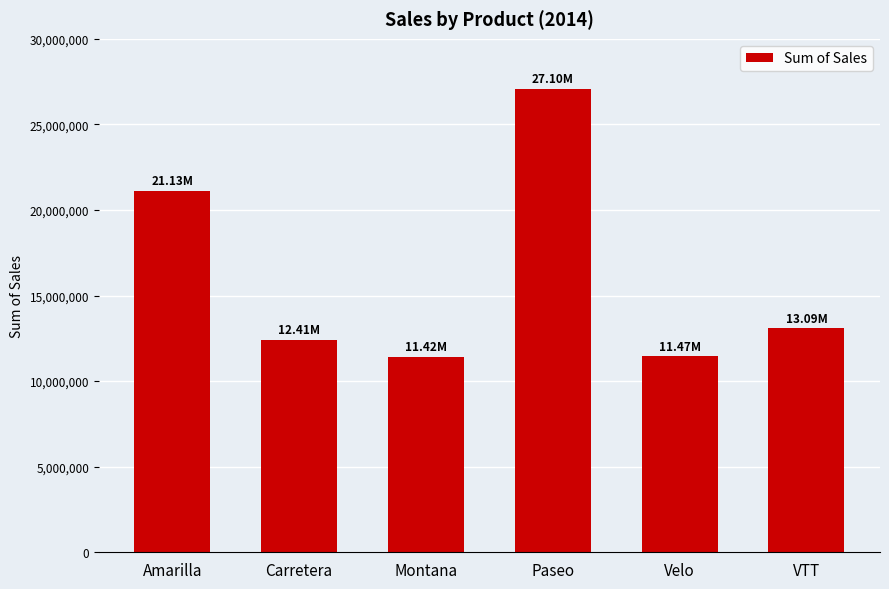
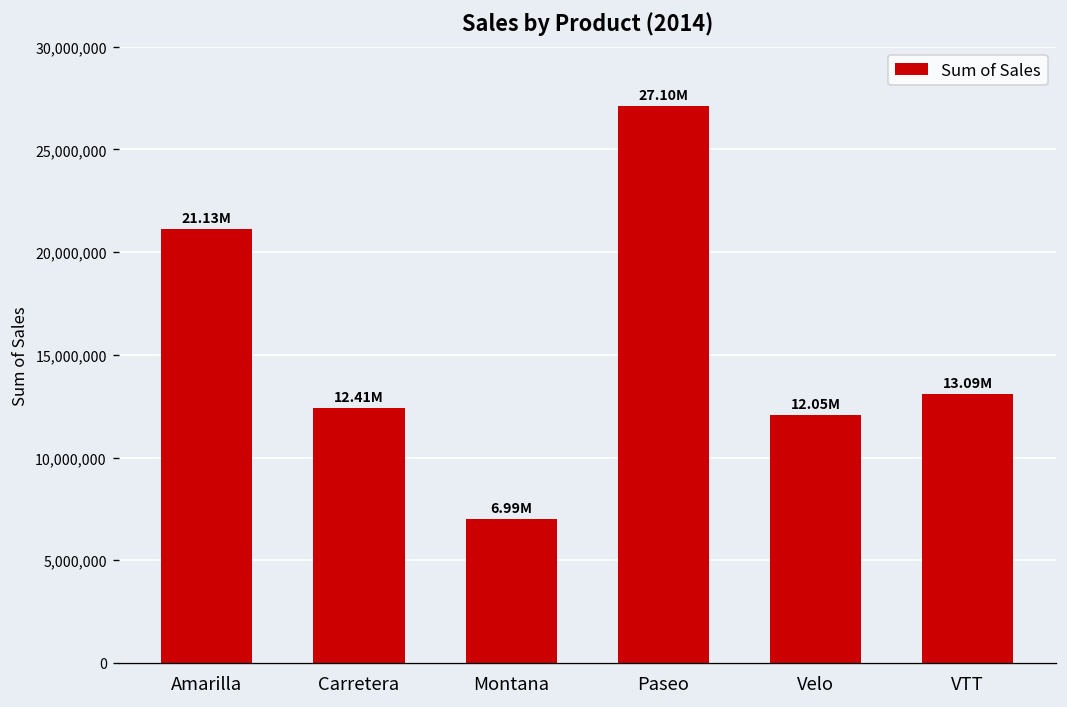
Montana: 11.42M -> 6.99M
Velo: 11.47M -> 12.05M
